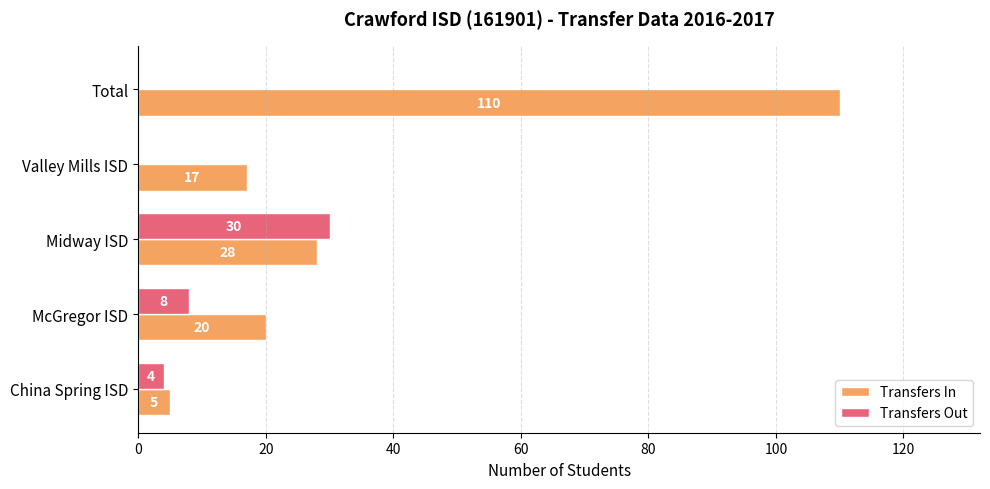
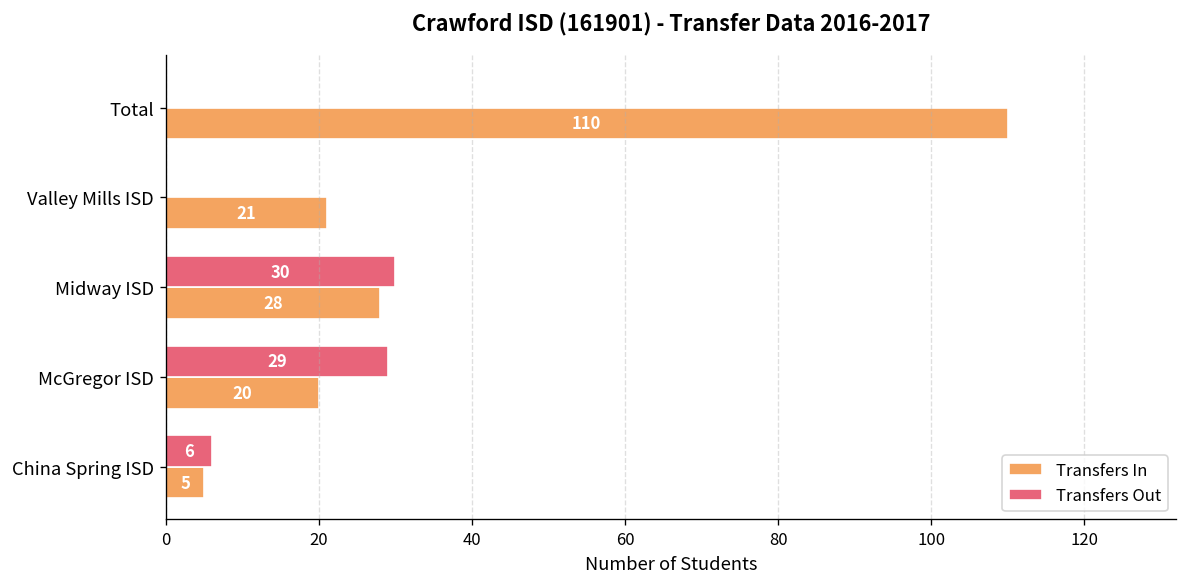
Transfers In, Valley Mills ISD: 17 -> 21
Transfers Out, McGregor ISD: 8 -> 29
Transfers Out, China Spring ISD: 4 -> 6
